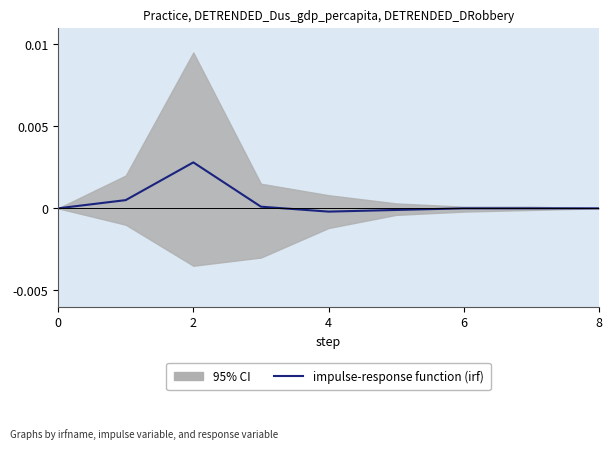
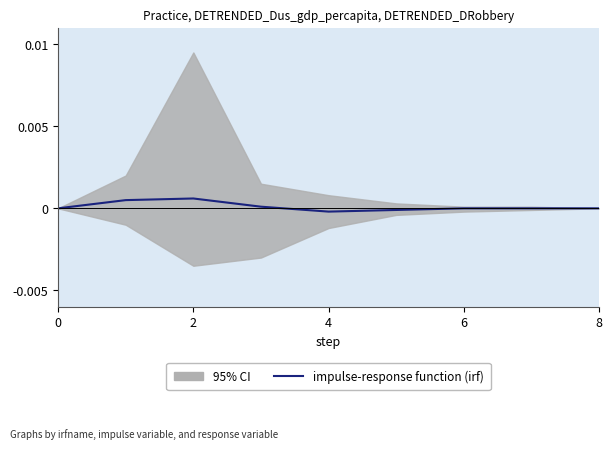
impulse-response function (irf), 2: 0.0028 -> 0.0006
